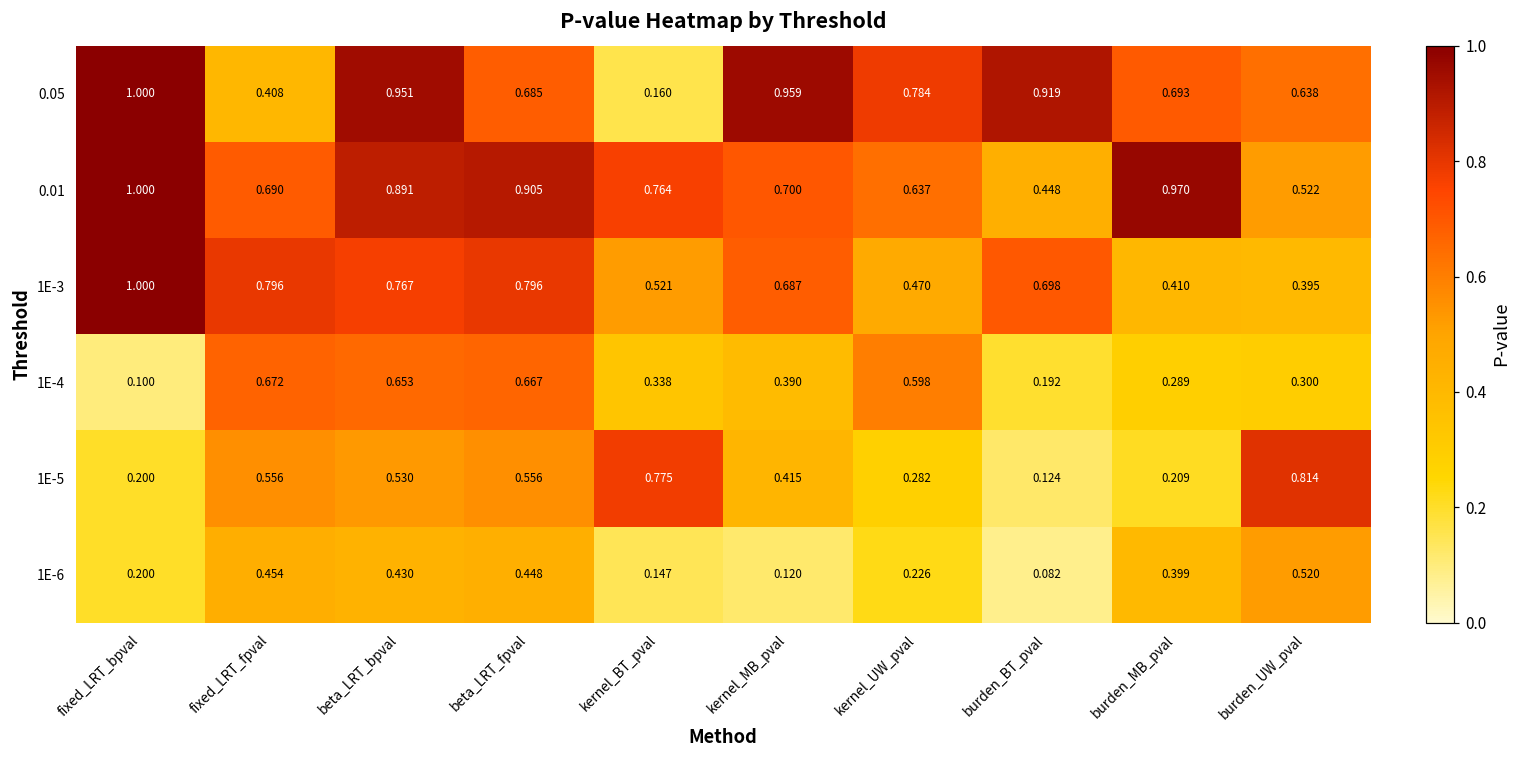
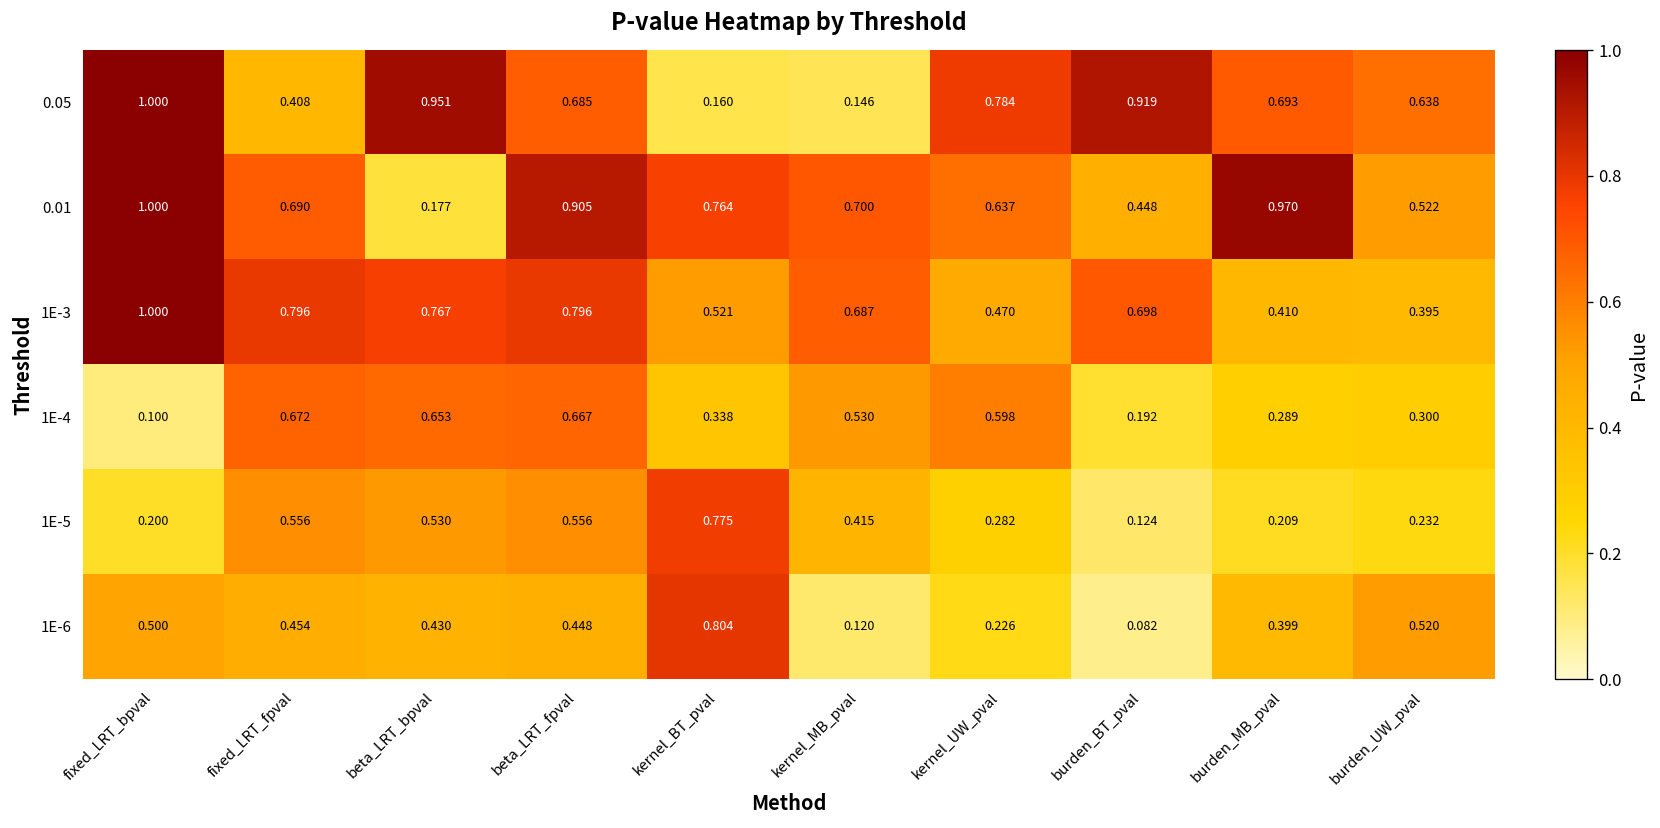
0.05, kernel_MB_pval: 0.959 -> 0.146
0.01, beta_LRT_bpval: 0.891 -> 0.177
1E-4, kernel_MB_pval: 0.390 -> 0.530
1E-5, burden_UW_pval: 0.814 -> 0.232
1E-6, fixed_LRT_bpval: 0.200 -> 0.500
1E-6, kernel_BT_pval: 0.147 -> 0.804
